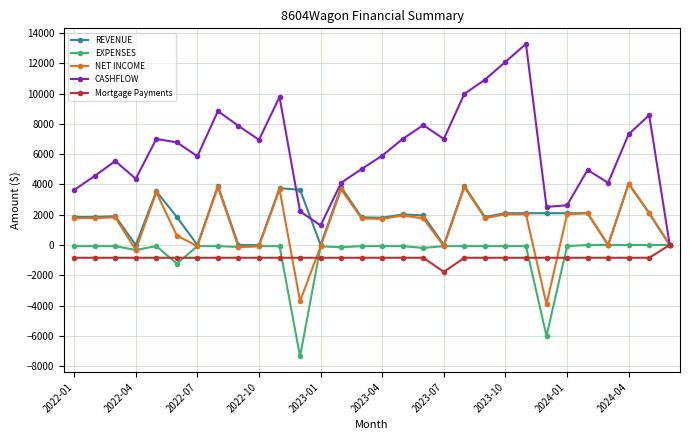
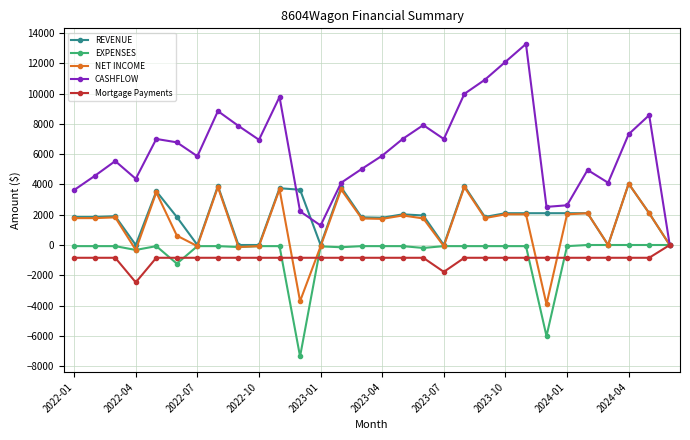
Mortgage Payments, 2022-04: -800 -> -2500
